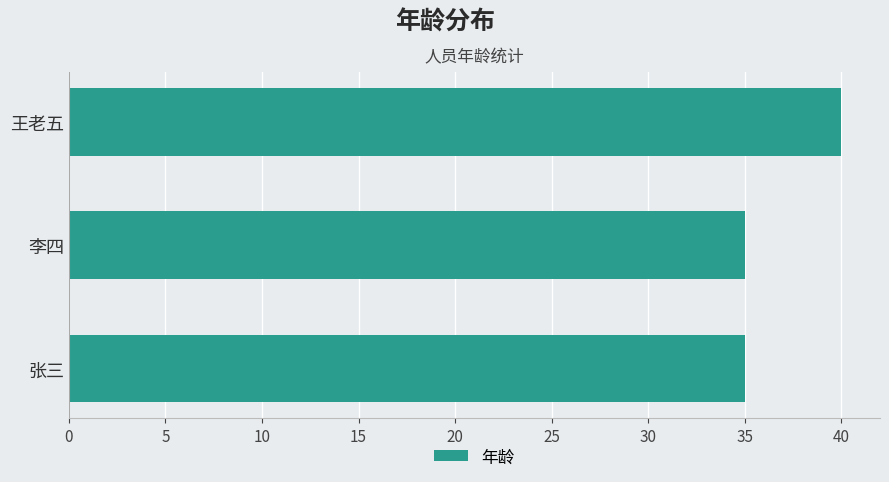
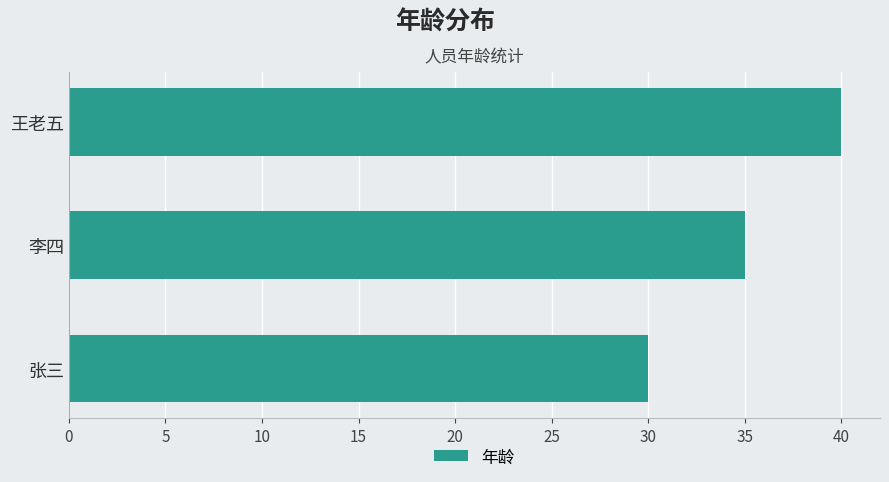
张三: 35 -> 30
